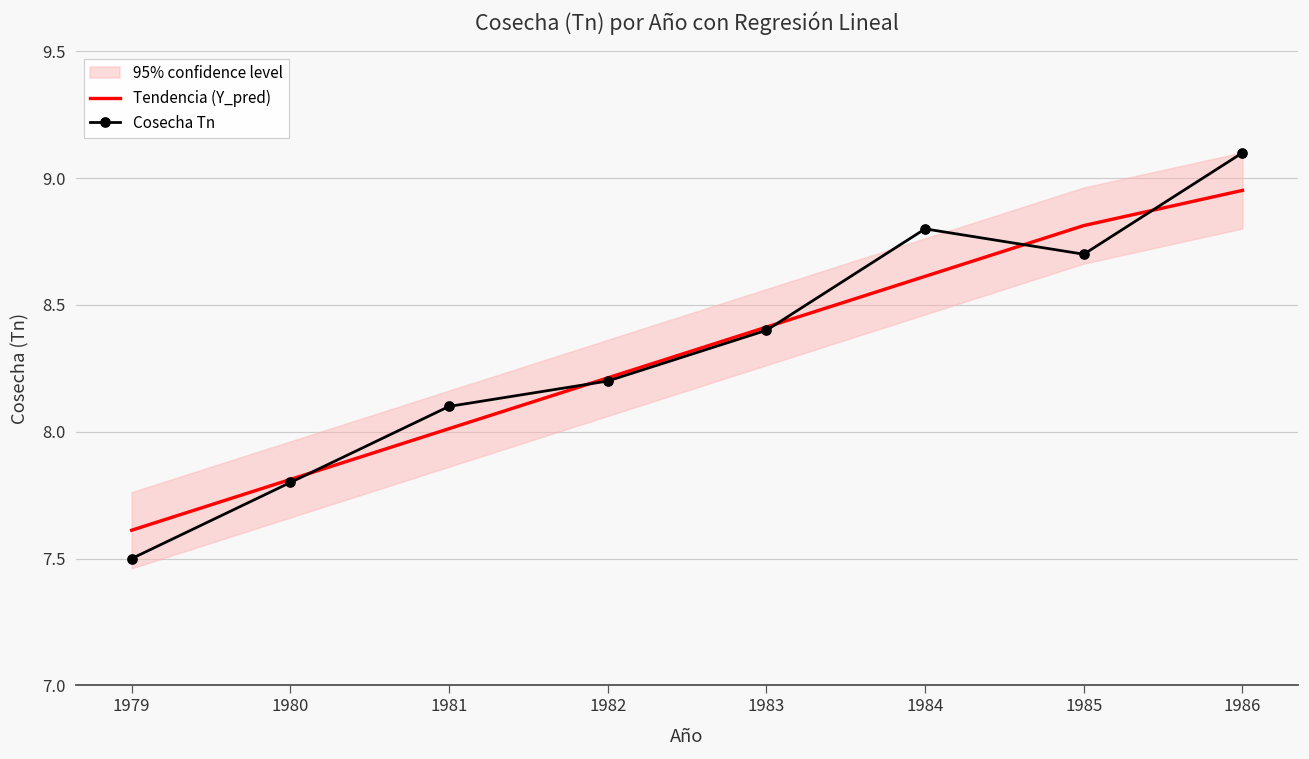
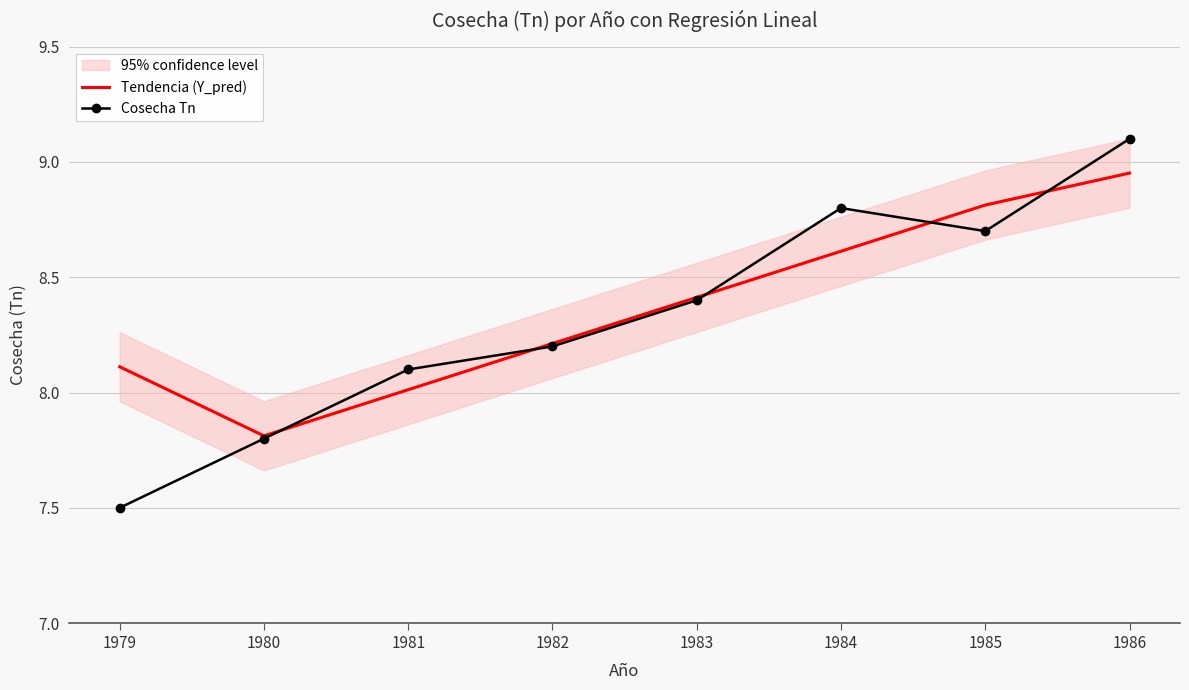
Tendencia (Y_pred), 1979: 7.61 -> 8.11
